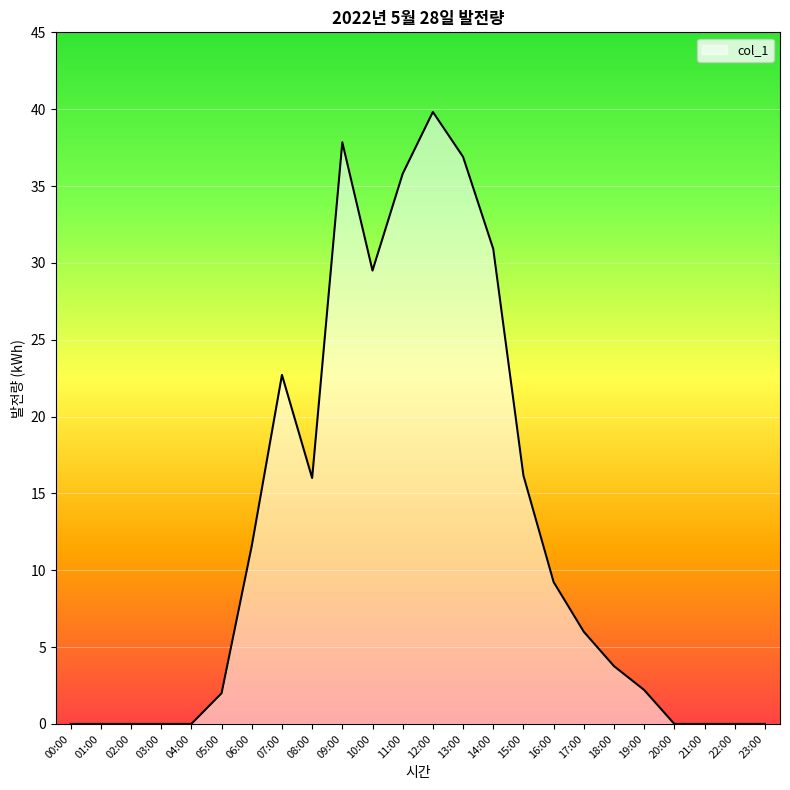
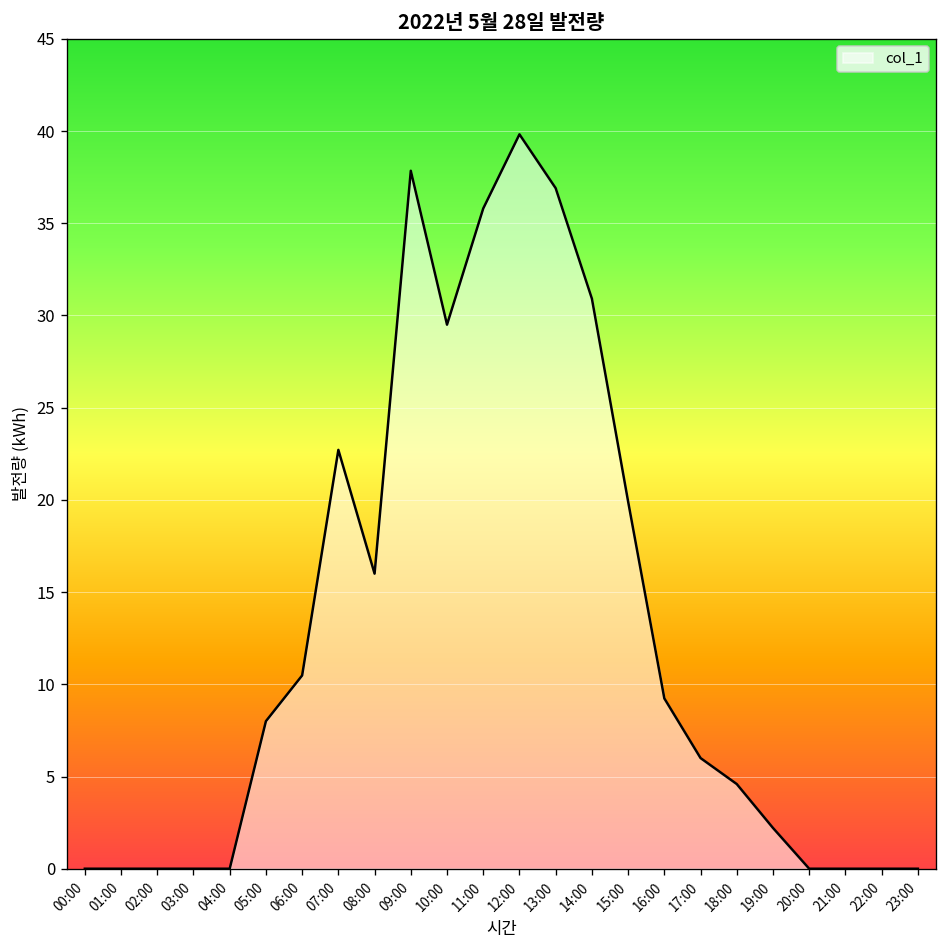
05:00: 2 -> 8
06:00: 11.6 -> 10.5
15:00: 16.2 -> 19.9
18:00: 3.8 -> 4.6
